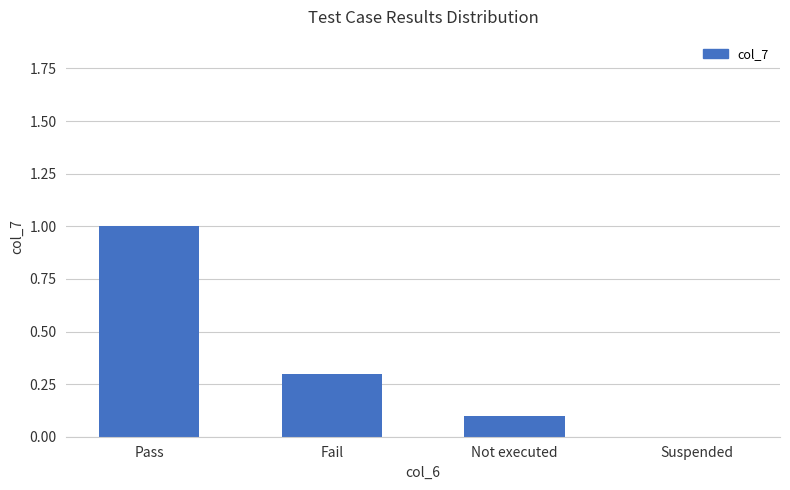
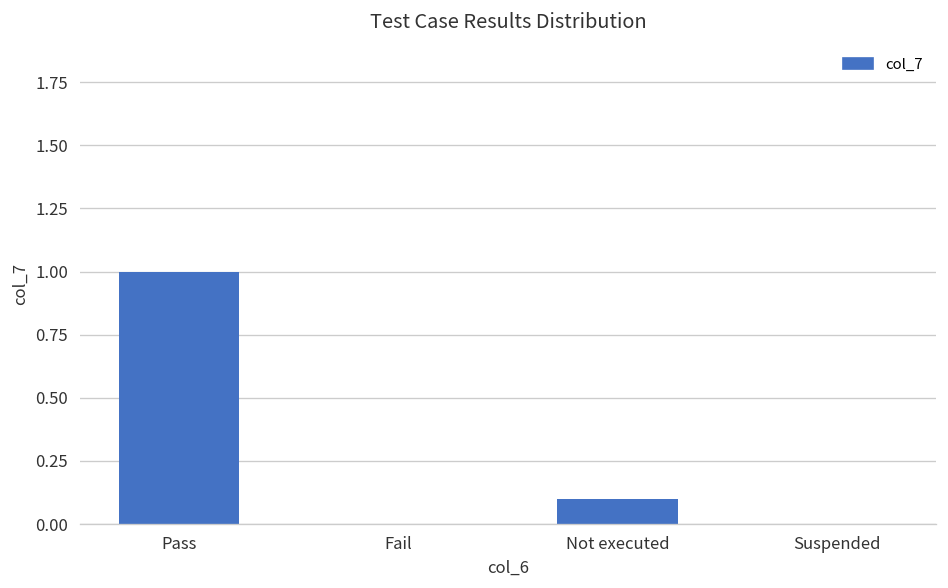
Fail: 0.3 -> 0.0
